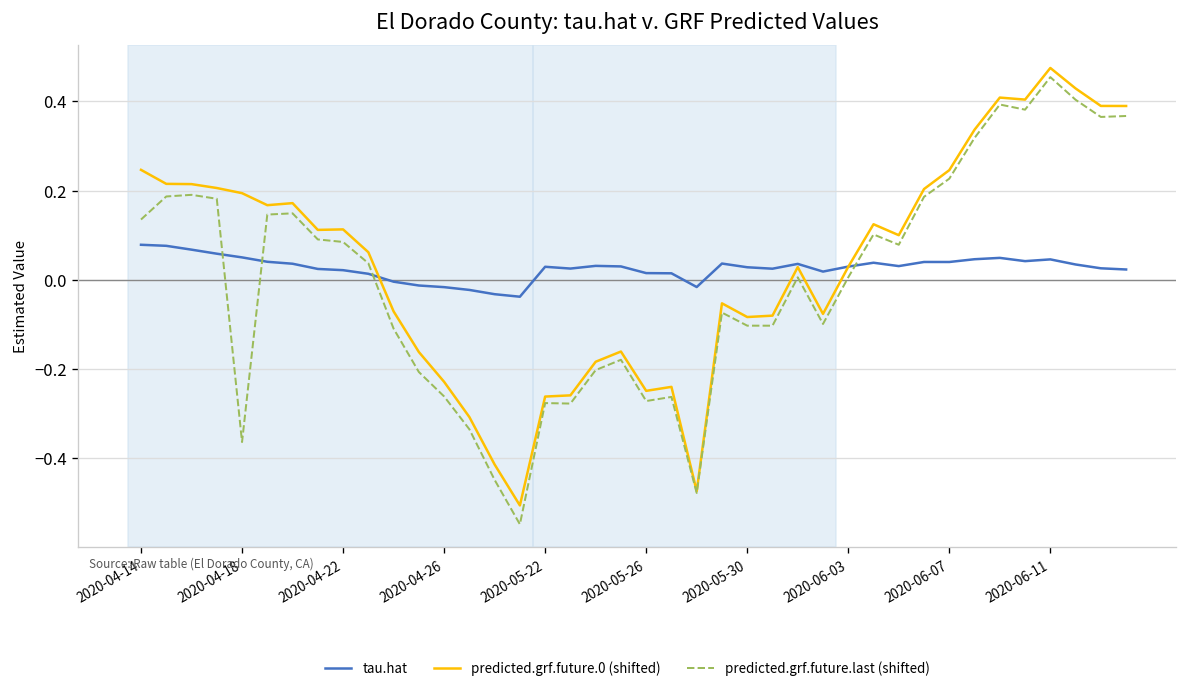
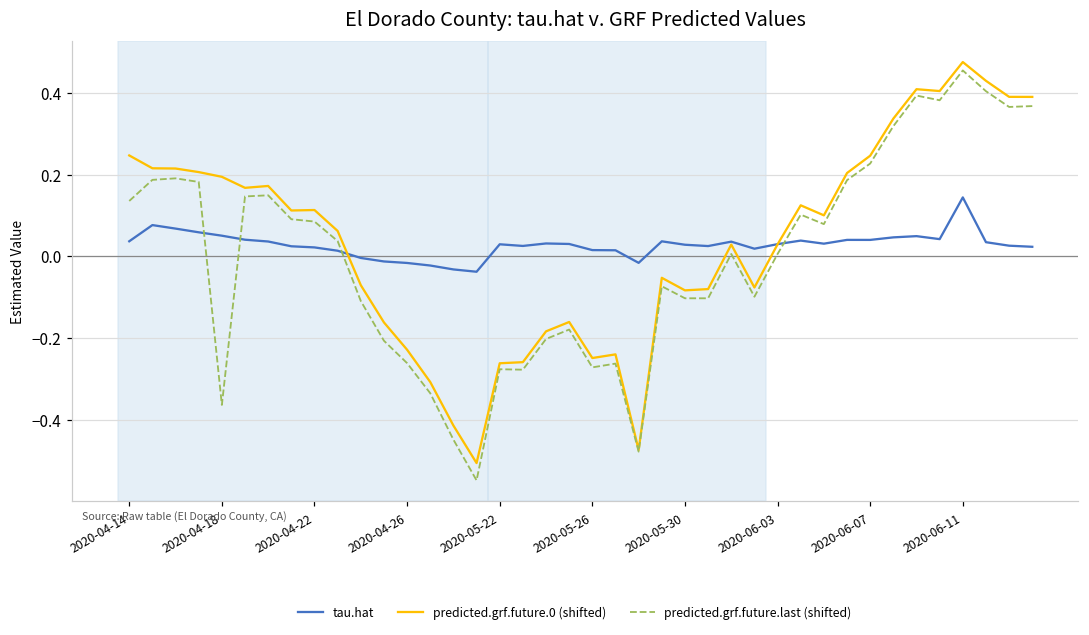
tau.hat, 2020-04-14: 0.08 -> 0.04
tau.hat, 2020-06-11: 0.05 -> 0.14
